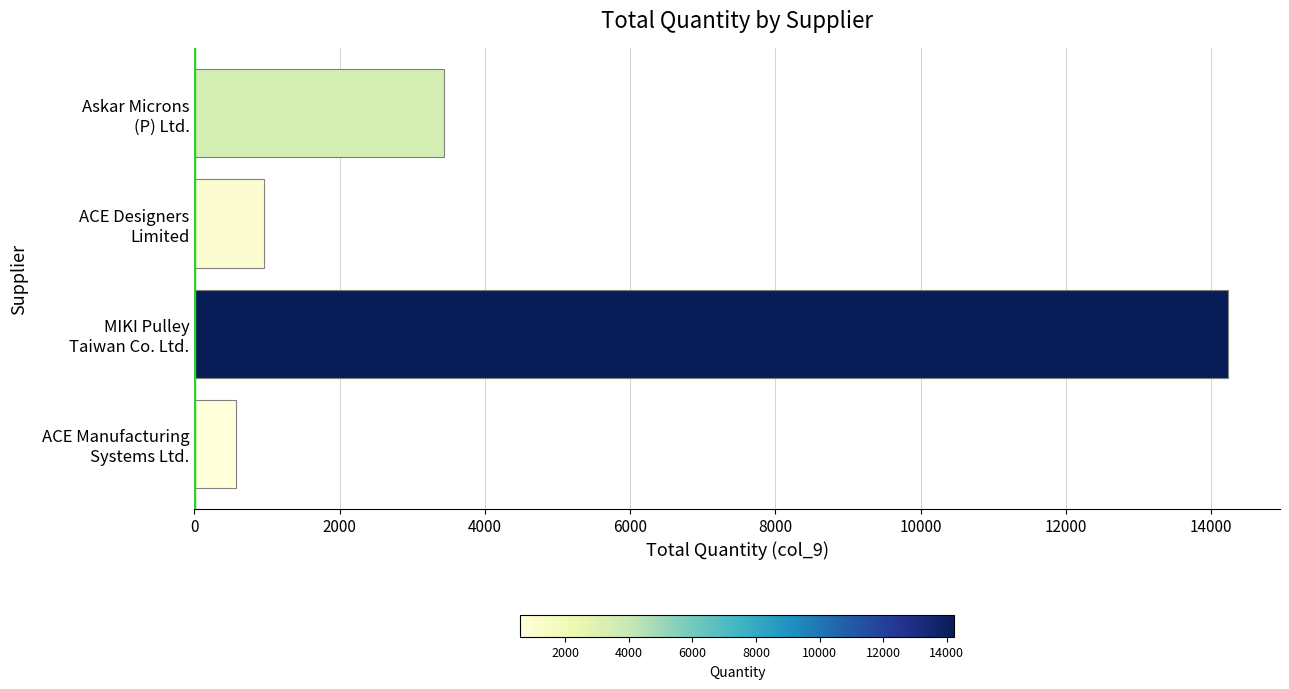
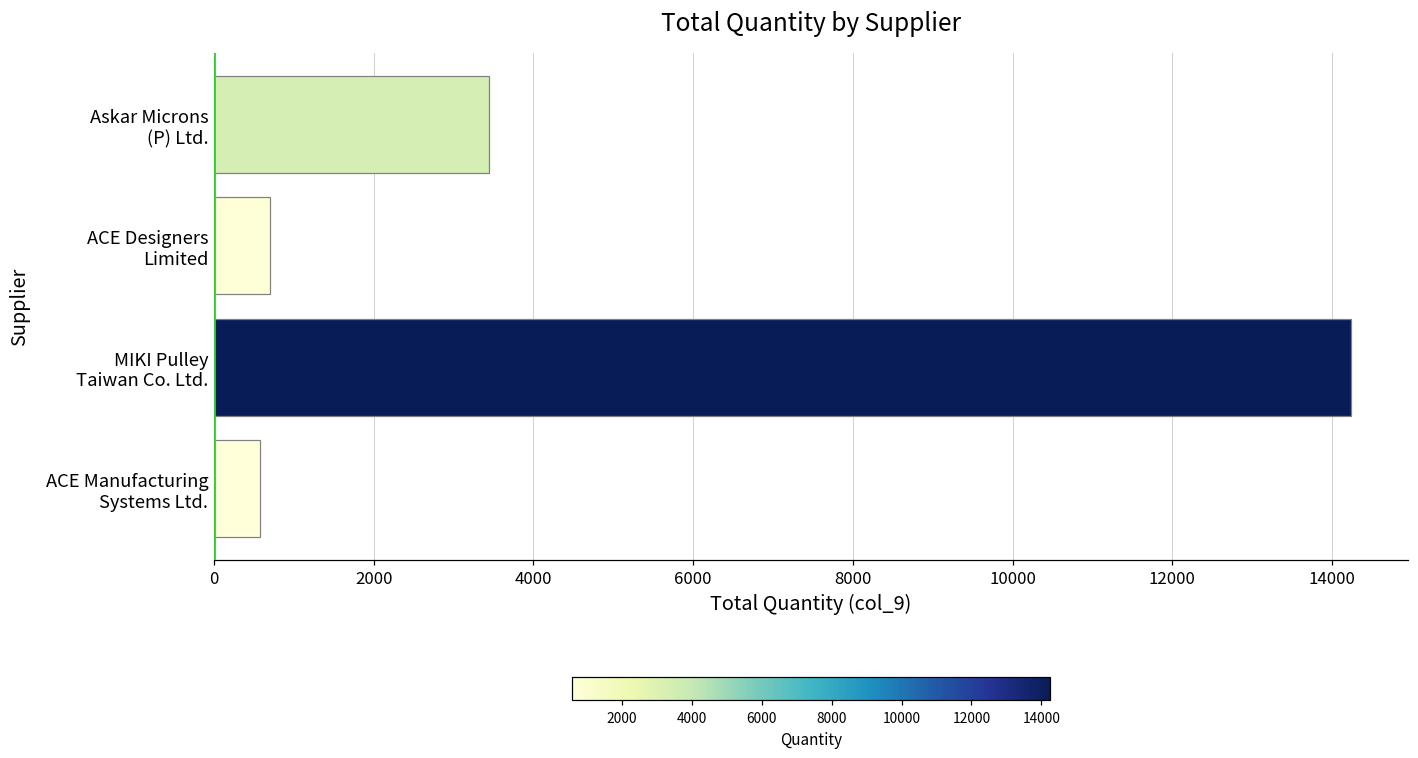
ACE Designers Limited: 1000 -> 700
